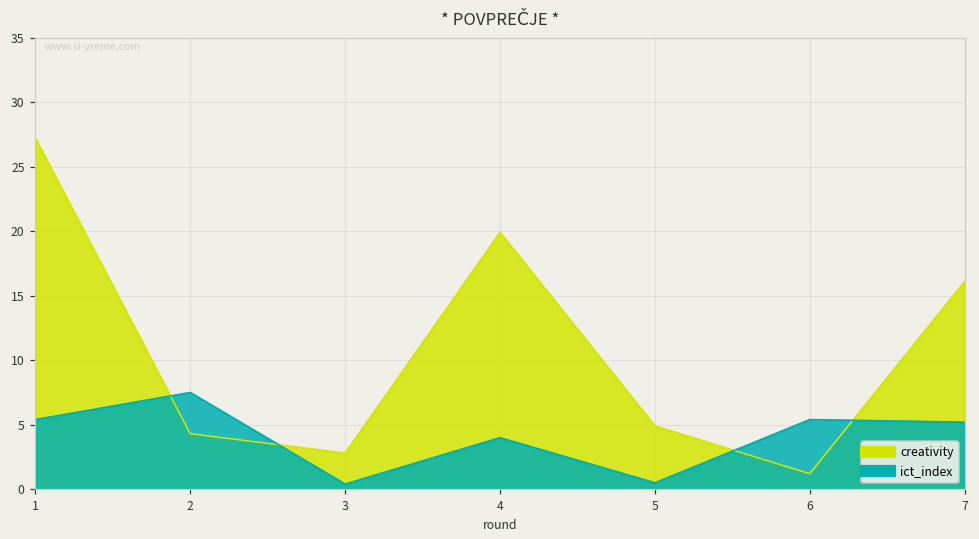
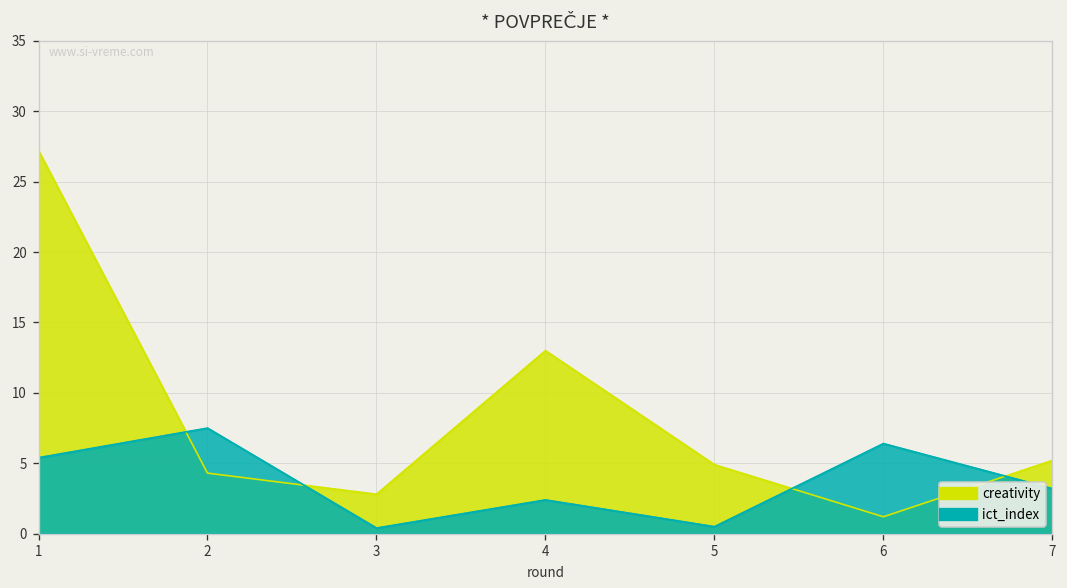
creativity, 4: 19.9 -> 13.0
ict_index, 4: 4.0 -> 2.4
ict_index, 6: 5.4 -> 6.4
creativity, 7: 16.1 -> 5.2
ict_index, 7: 5.2 -> 3.2
